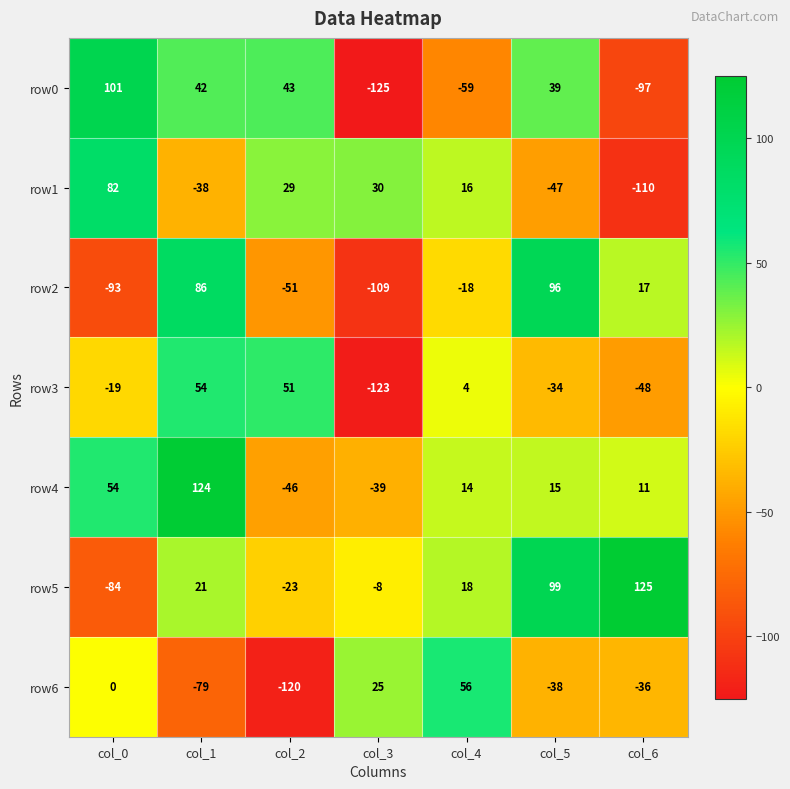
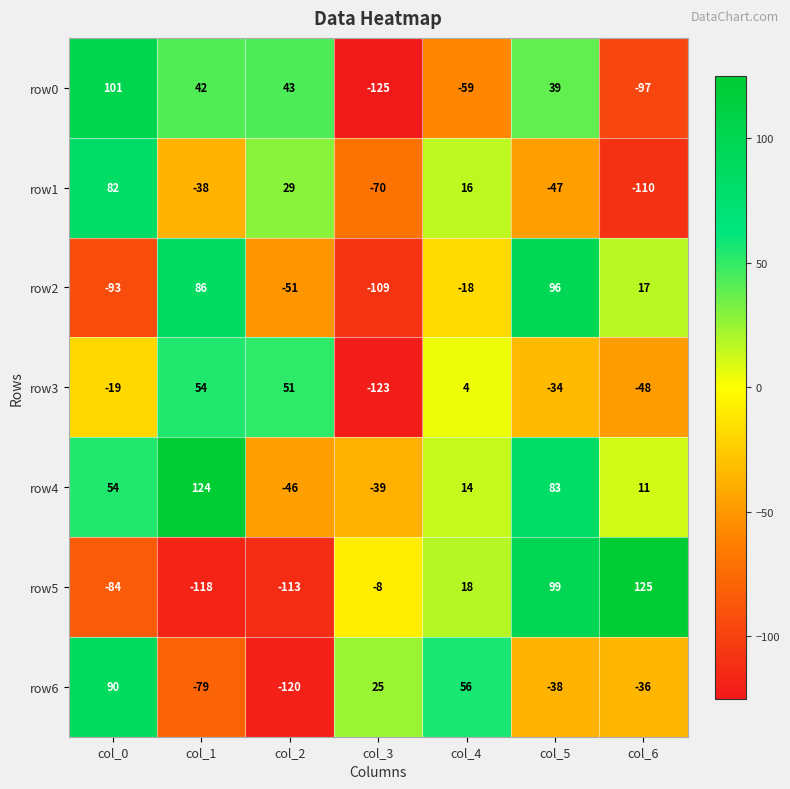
row1, col_3: 30 -> -70
row4, col_5: 15 -> 83
row5, col_1: 21 -> -118
row5, col_2: -23 -> -113
row6, col_0: 0 -> 90
